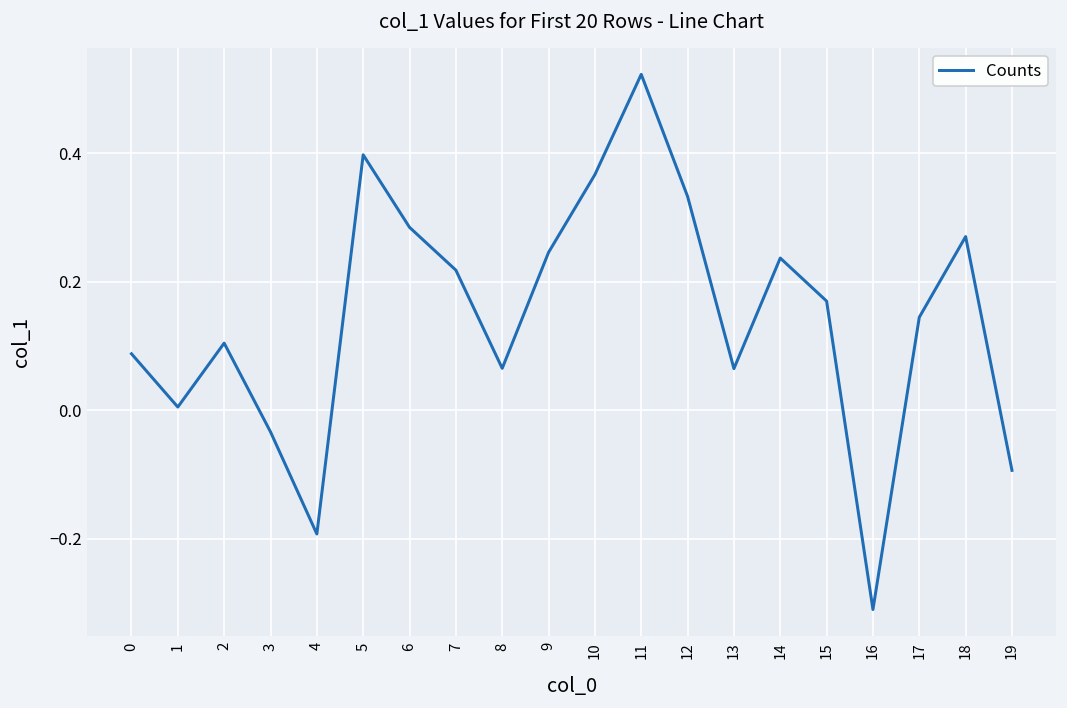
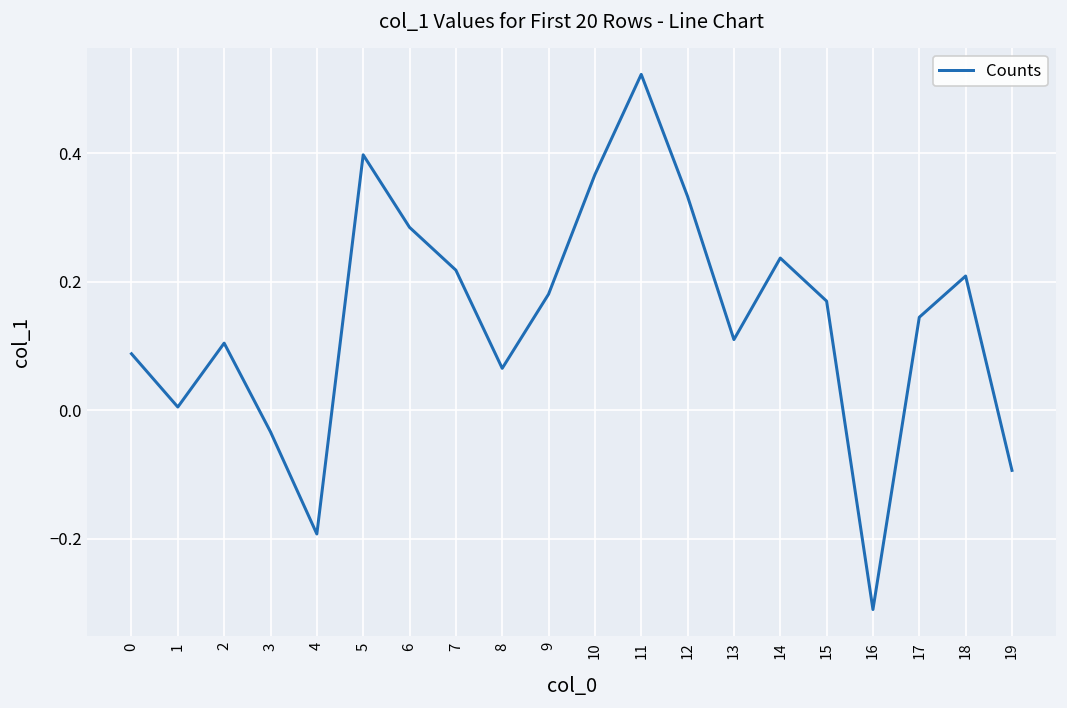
9: 0.25 -> 0.18
13: 0.06 -> 0.11
18: 0.27 -> 0.21
